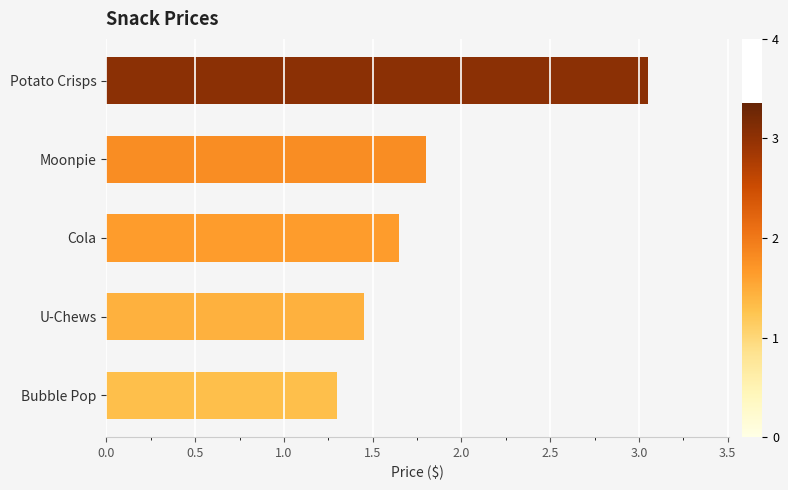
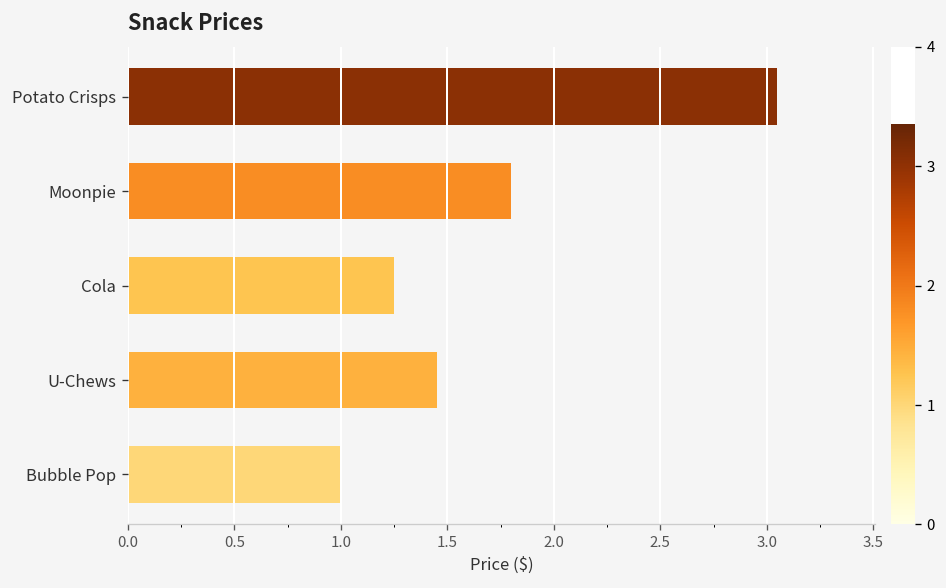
Cola: 1.65 -> 1.25
Bubble Pop: 1.3 -> 1.0
